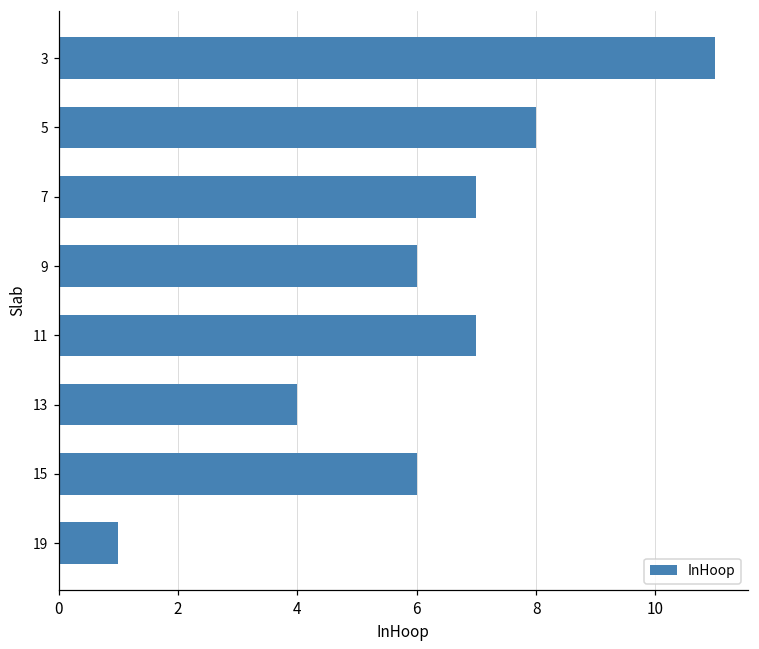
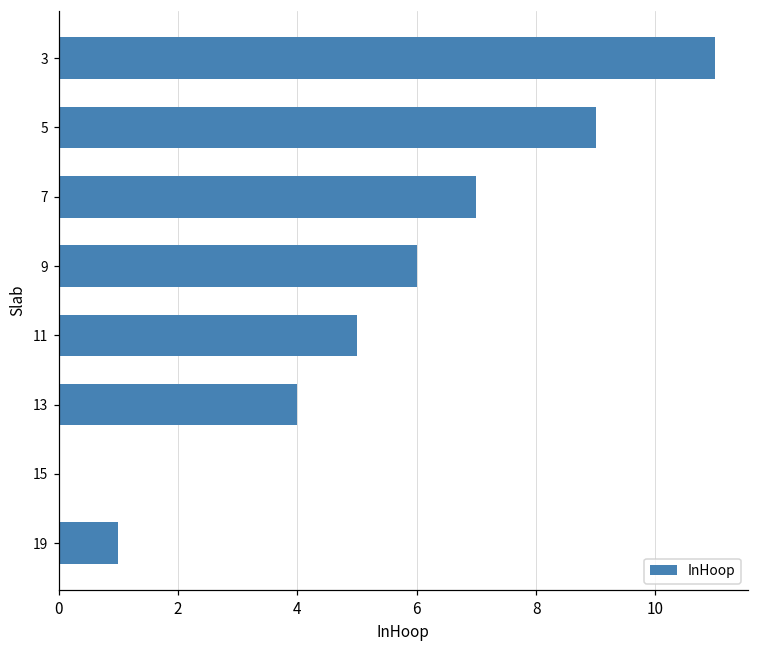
5: 8 -> 9
11: 7 -> 5
15: 6 -> 0
